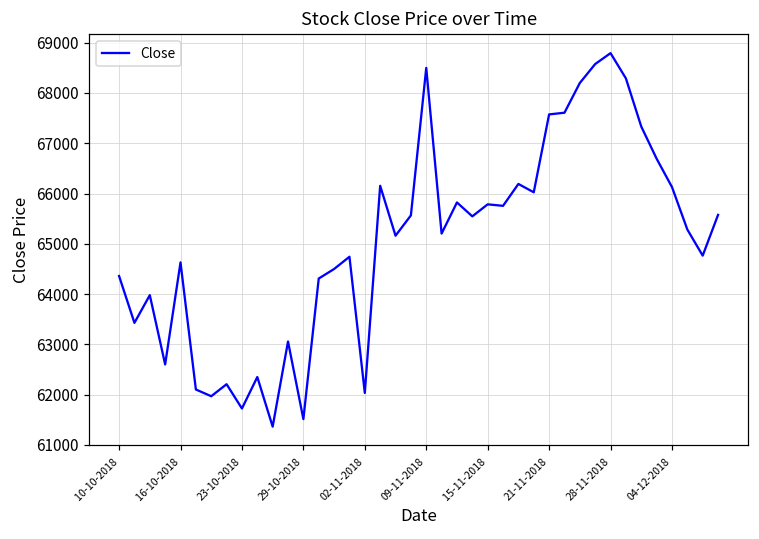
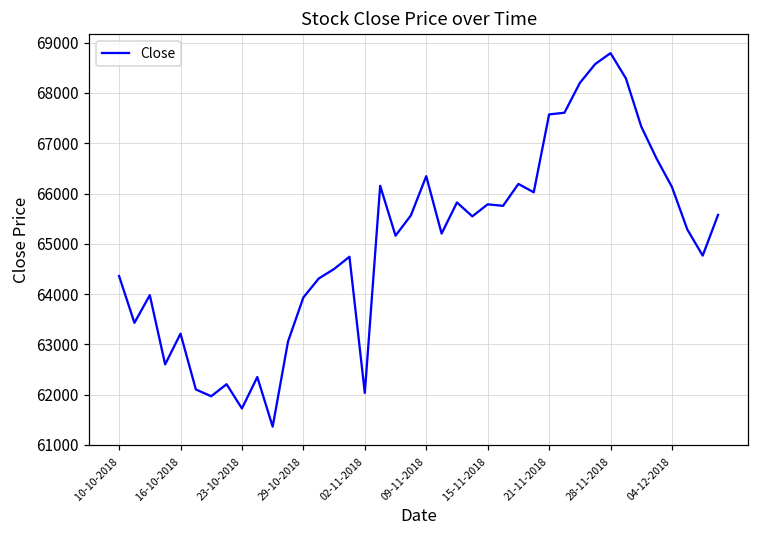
16-10-2018: 64600 -> 63200
29-10-2018: 61500 -> 63900
09-11-2018: 68500 -> 66300
